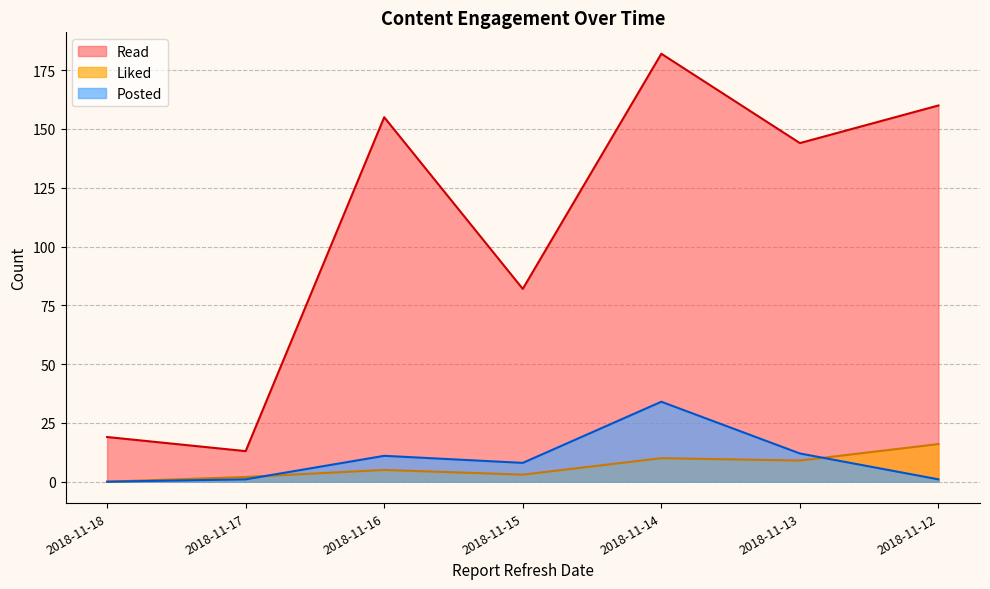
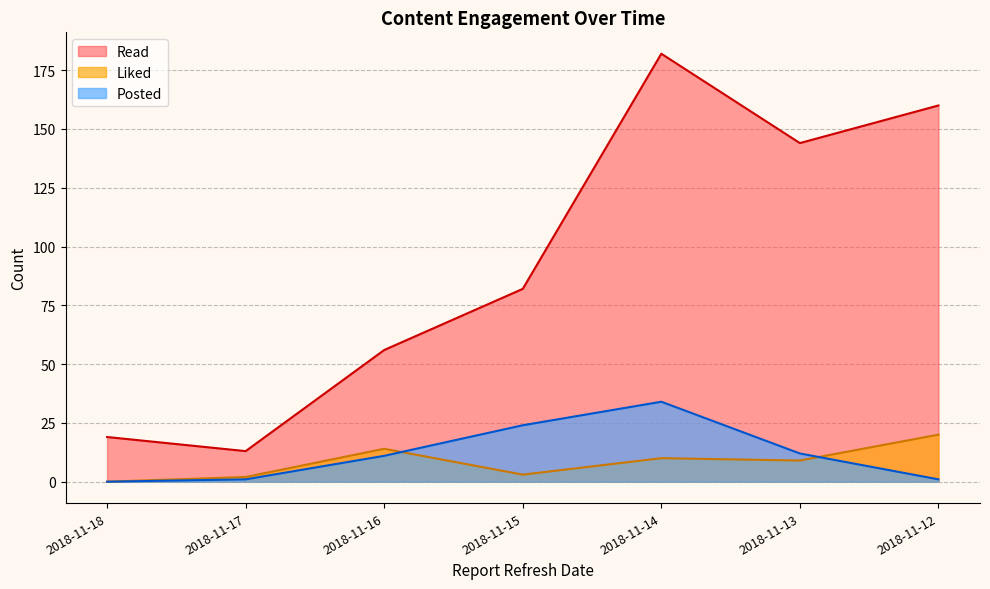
Read, 2018-11-16: 155 -> 56
Liked, 2018-11-16: 5 -> 14
Posted, 2018-11-15: 8 -> 24
Liked, 2018-11-12: 16 -> 20
